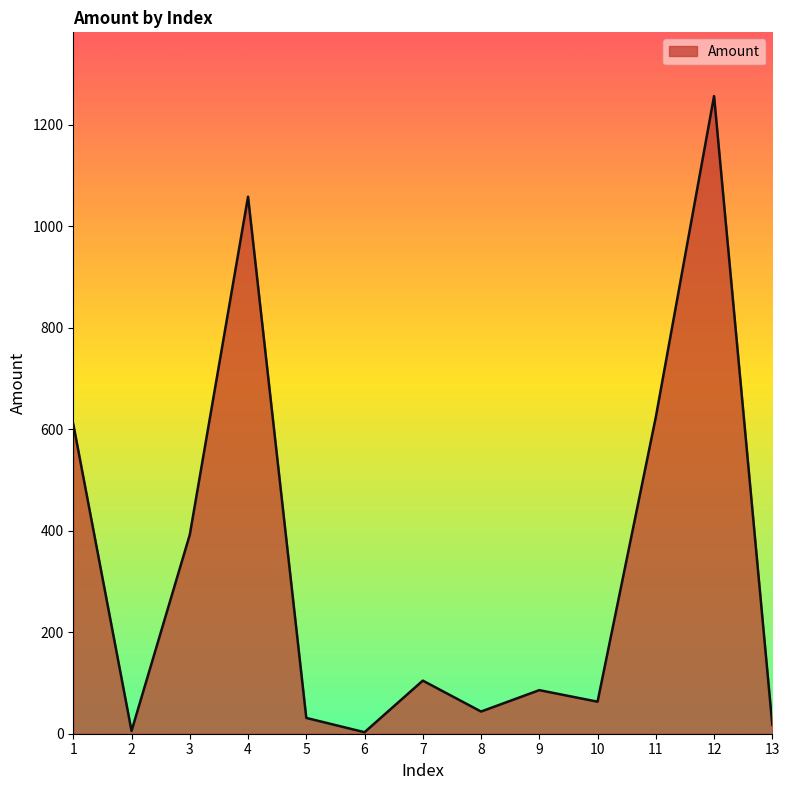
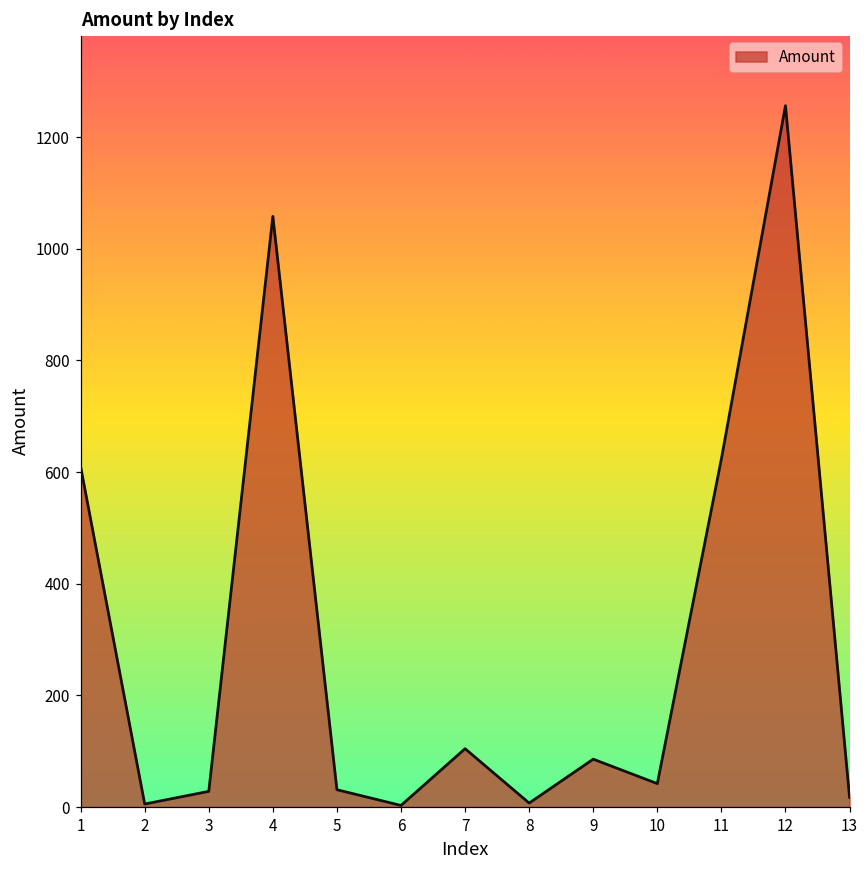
3: 390 -> 30
8: 40 -> 10
10: 60 -> 40
